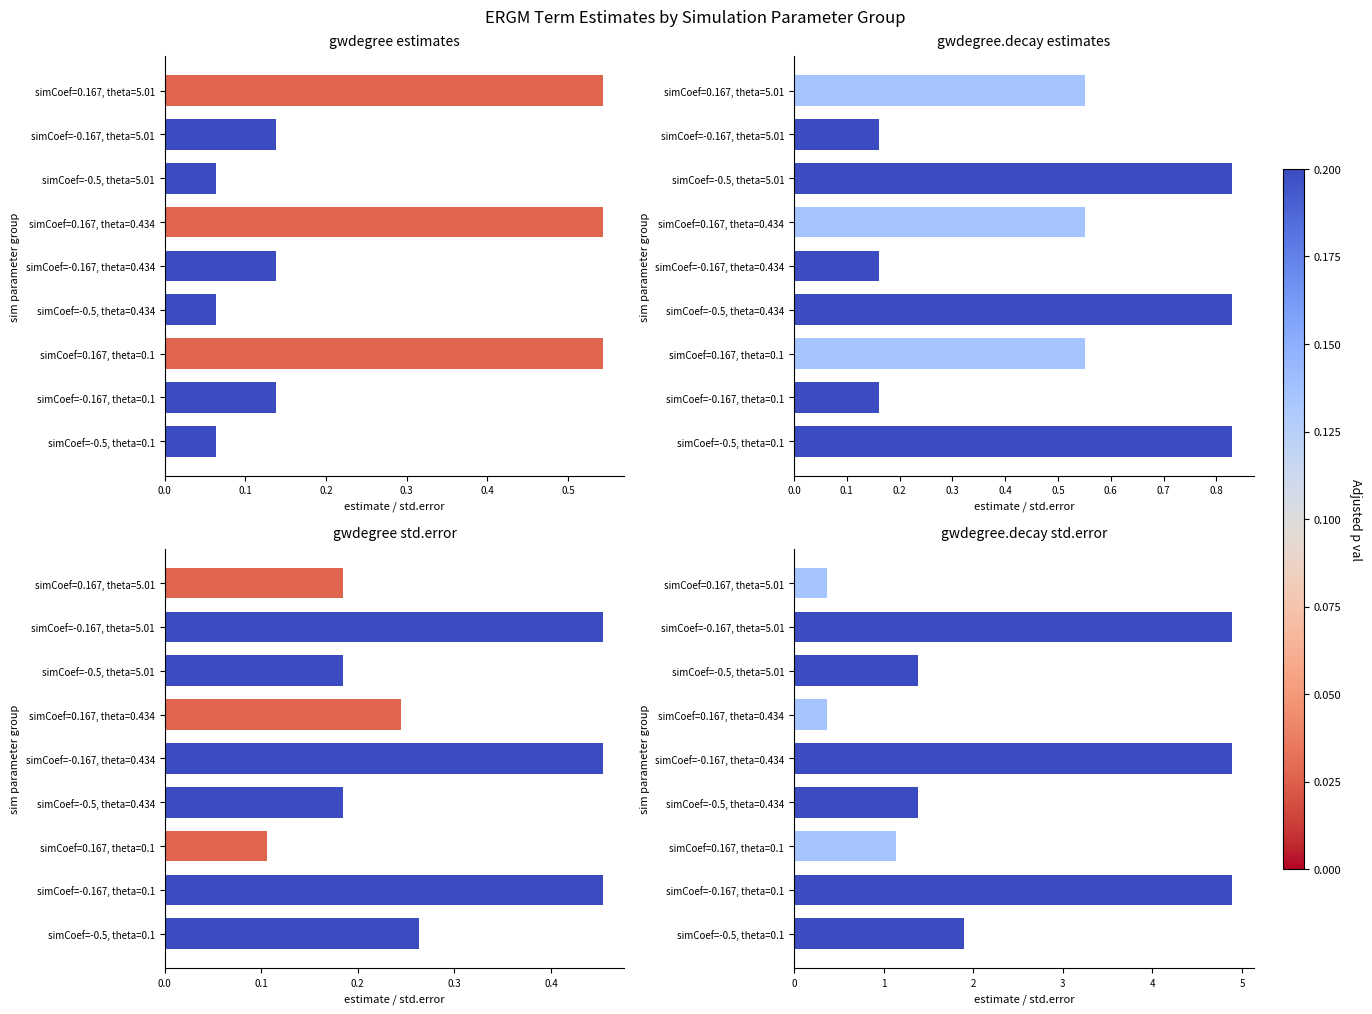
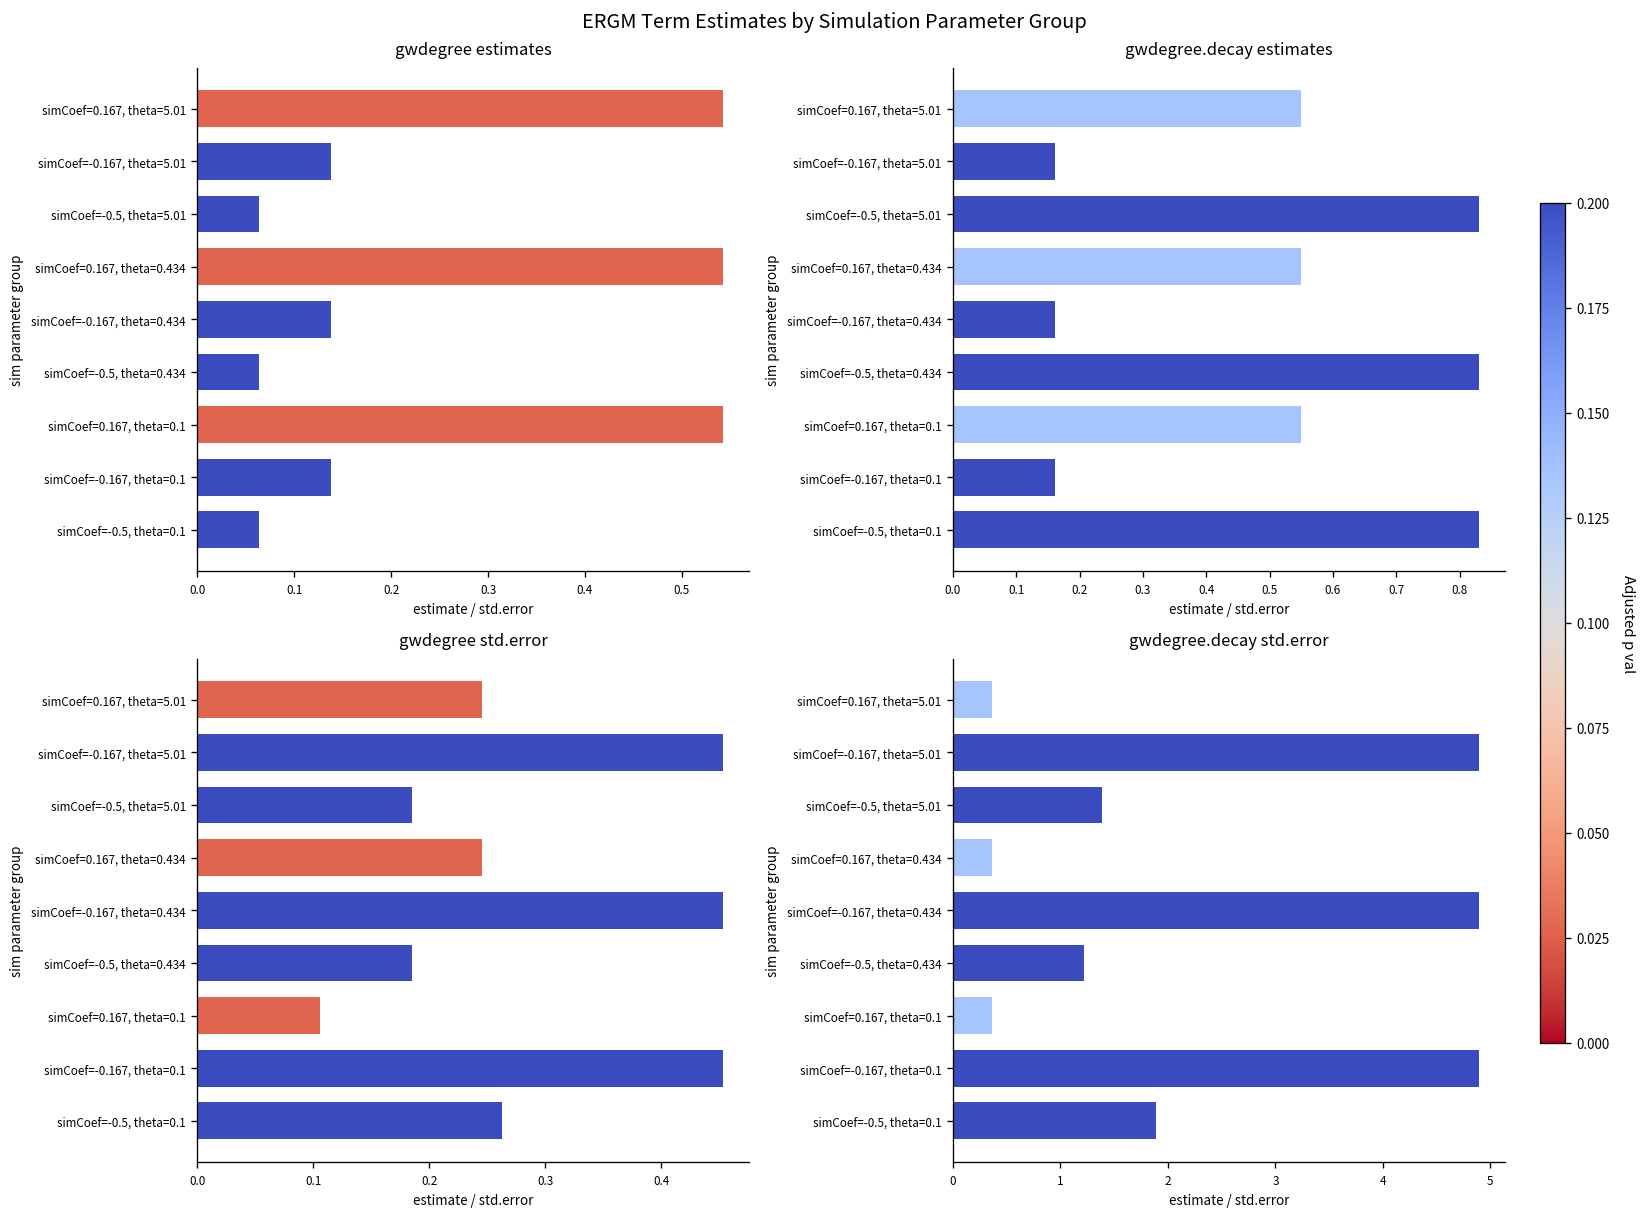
gwdegree std.error, simCoef=0.167, theta=5.01: 0.18 -> 0.25
gwdegree.decay std.error, simCoef=-0.5, theta=0.434: 1.4 -> 1.2
gwdegree.decay std.error, simCoef=0.167, theta=0.1: 1.1 -> 0.4
